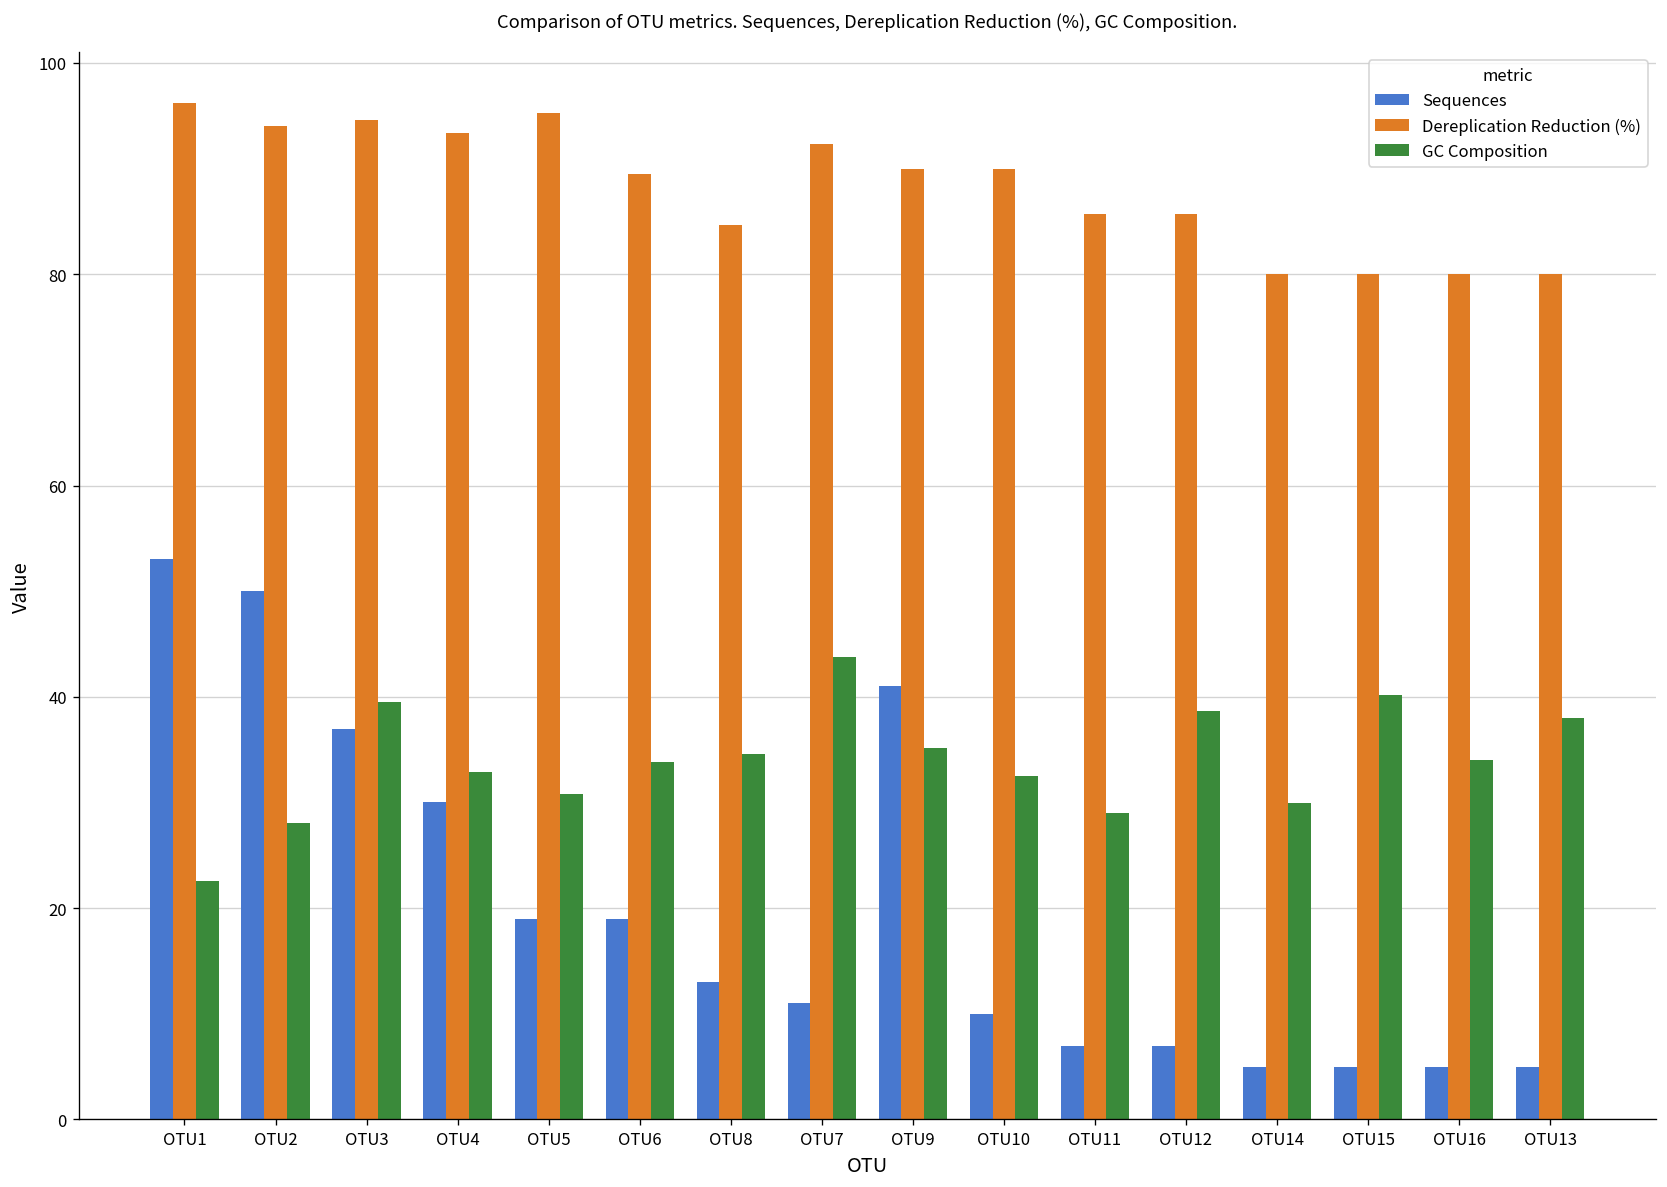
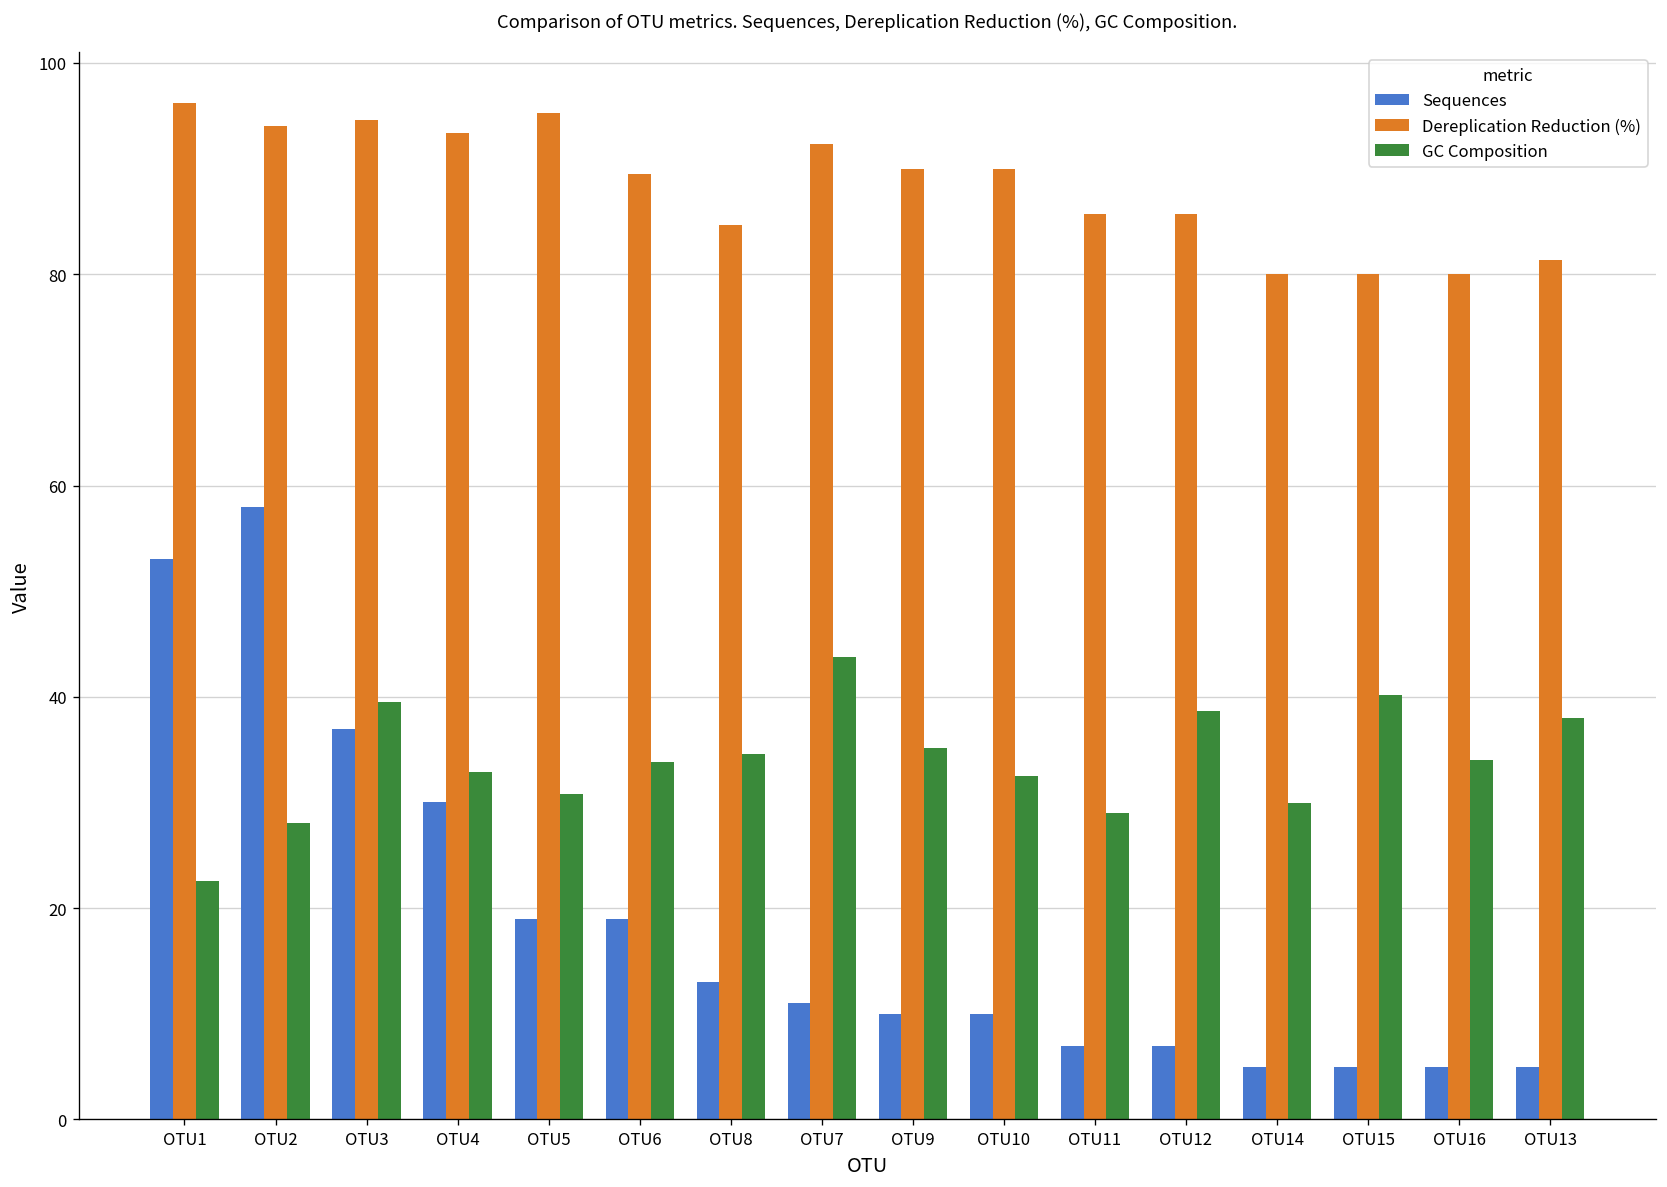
Sequences, OTU2: 50 -> 58
Sequences, OTU9: 41 -> 10
Dereplication Reduction (%), OTU13: 80 -> 81
